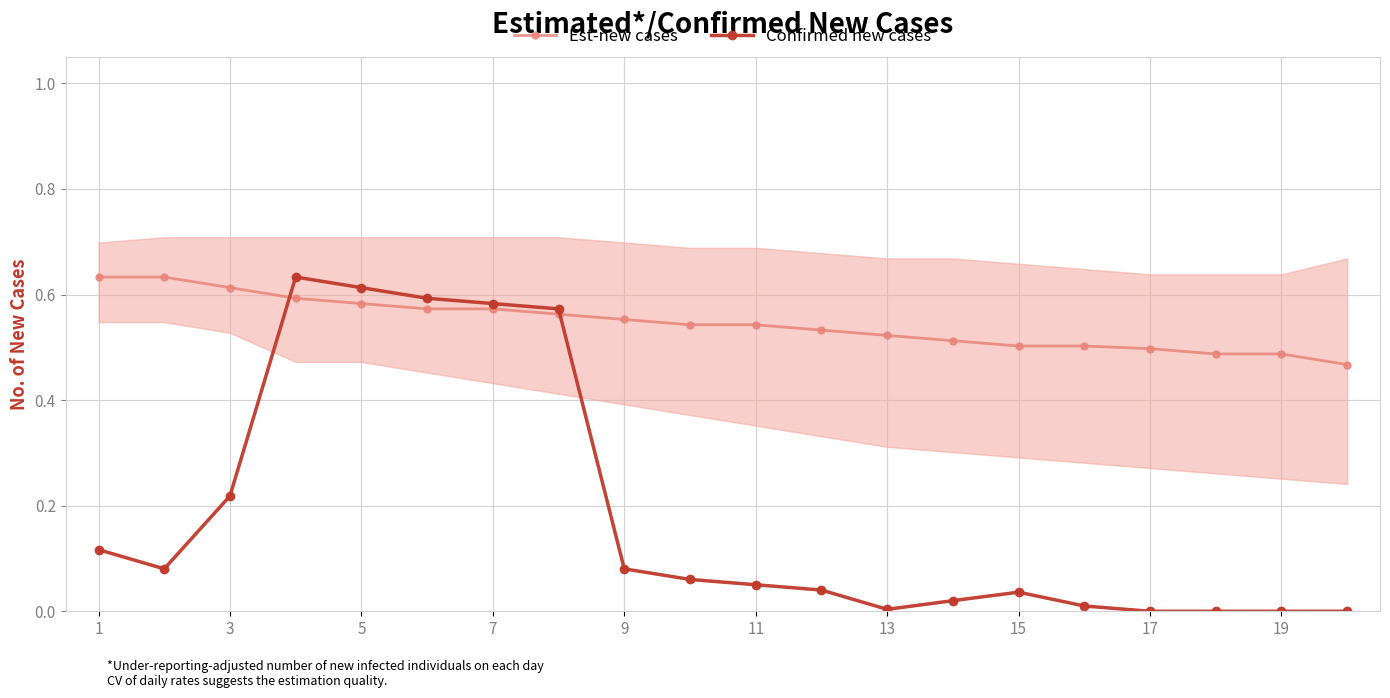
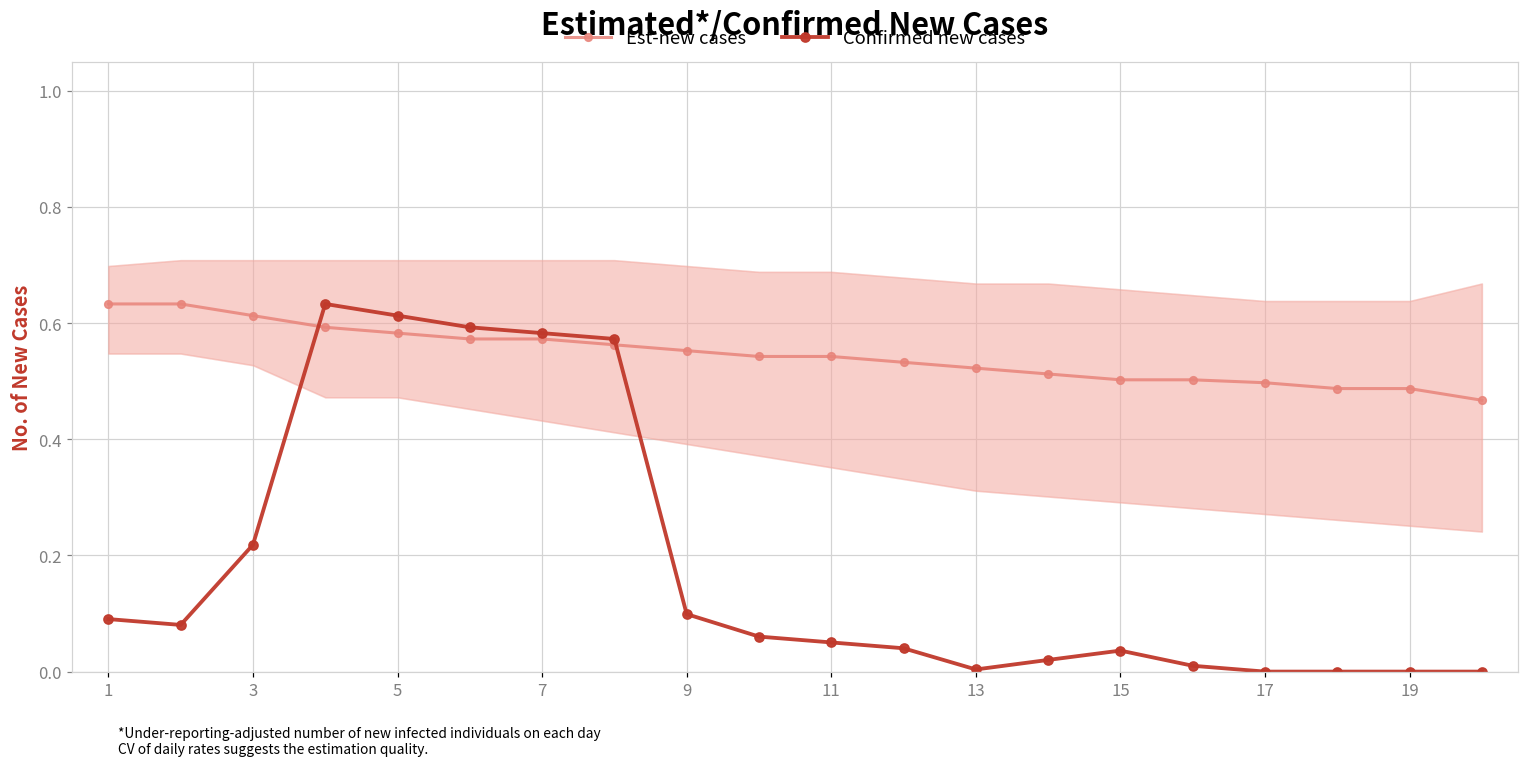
Confirmed new cases, 1: 0.12 -> 0.09
Confirmed new cases, 9: 0.08 -> 0.10
